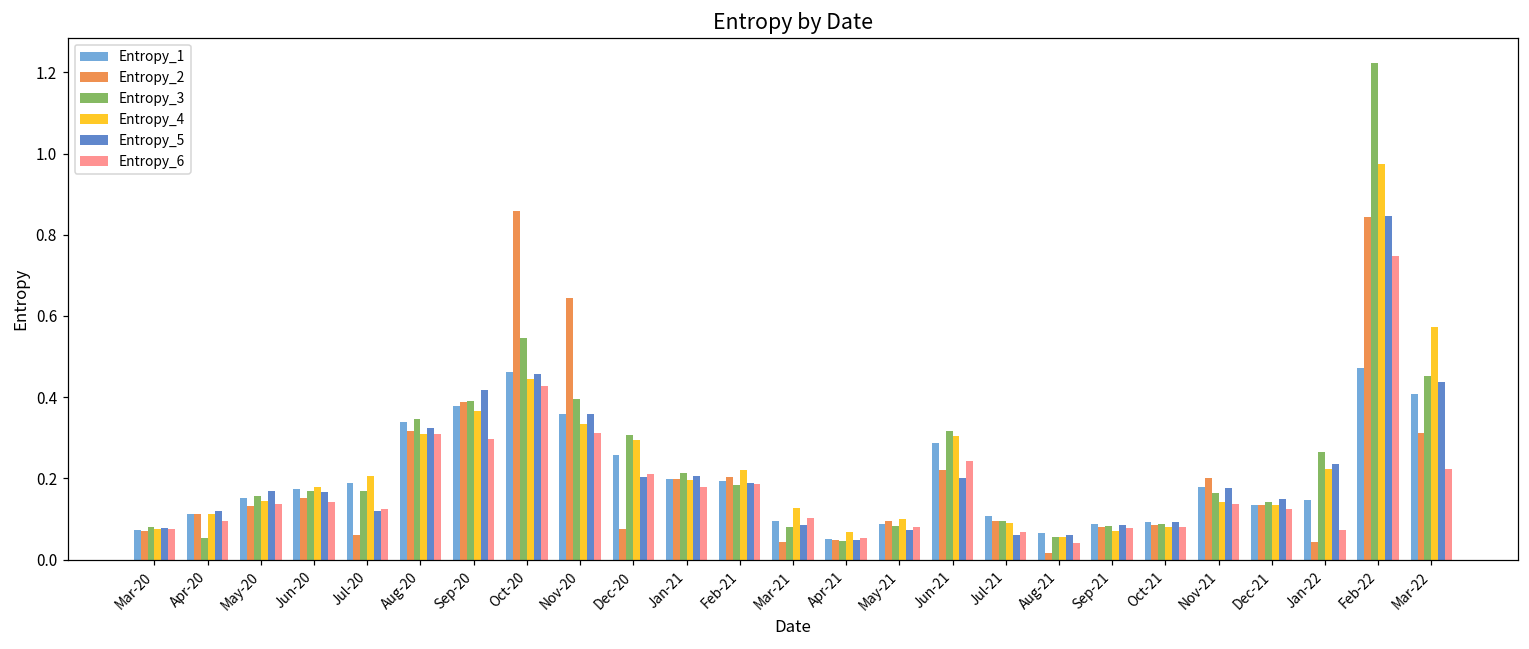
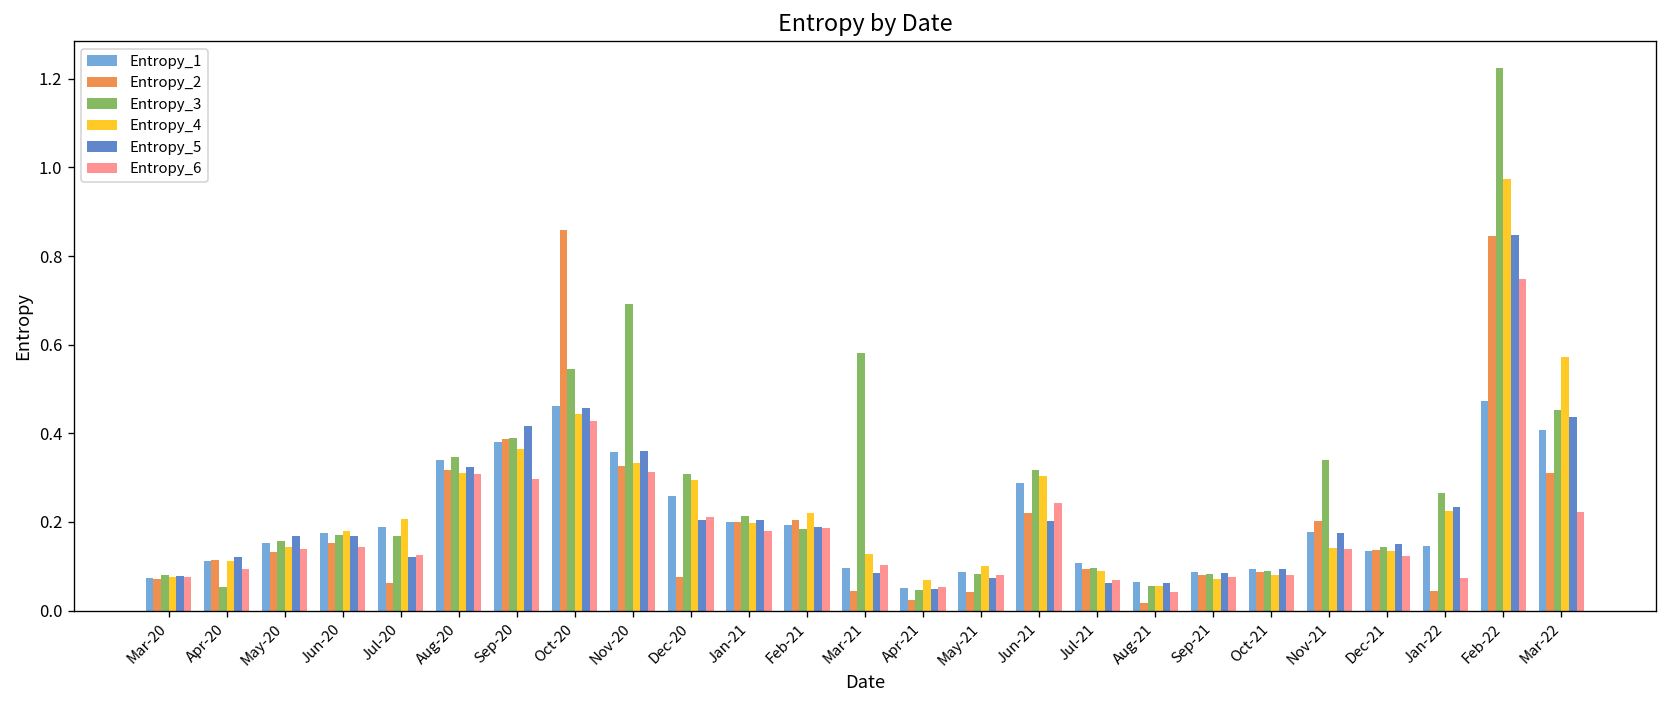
Entropy_2, Nov-20: 0.64 -> 0.33
Entropy_3, Nov-20: 0.40 -> 0.69
Entropy_3, Mar-21: 0.08 -> 0.58
Entropy_2, Apr-21: 0.05 -> 0.02
Entropy_2, May-21: 0.10 -> 0.04
Entropy_3, Nov-21: 0.16 -> 0.34
